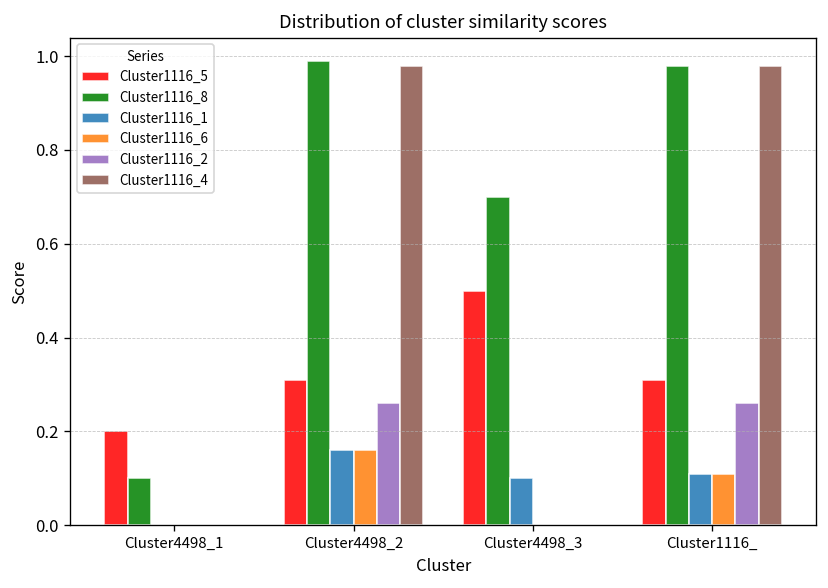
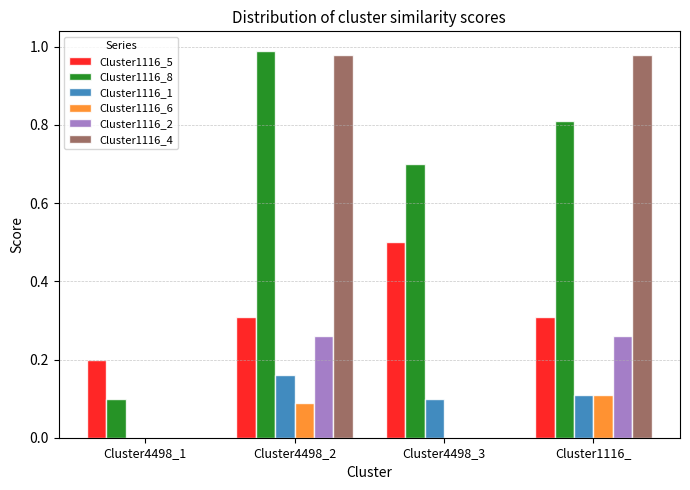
Cluster1116_6, Cluster4498_2: 0.16 -> 0.09
Cluster1116_8, Cluster1116_: 0.98 -> 0.81
